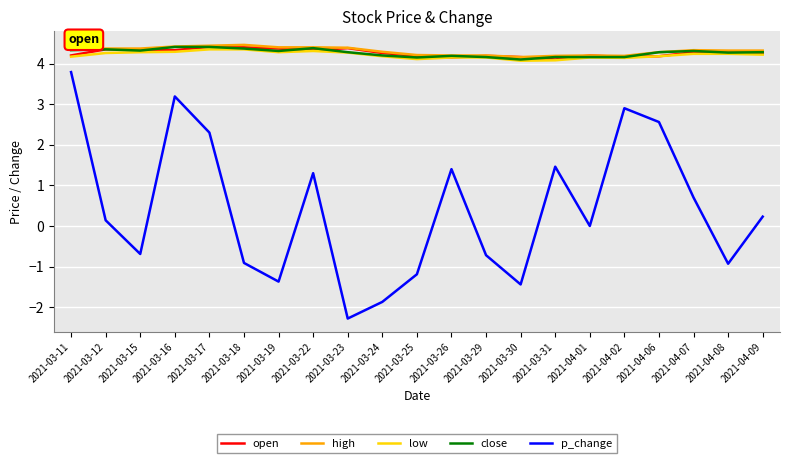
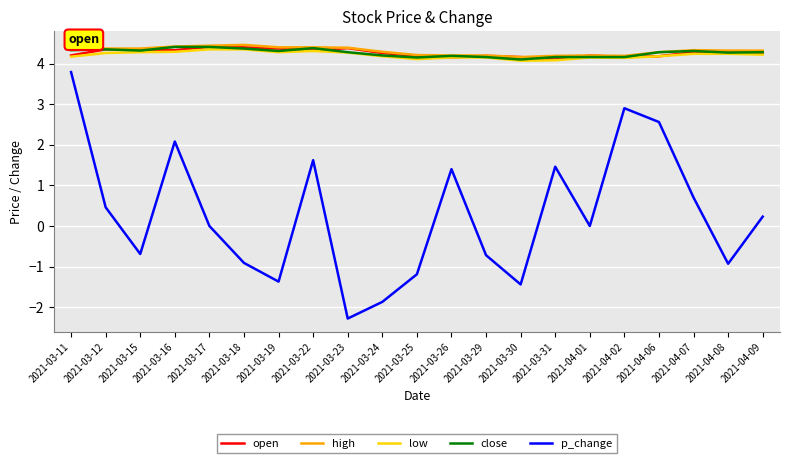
p_change, 2021-03-12: 0.1 -> 0.5
p_change, 2021-03-16: 3.2 -> 2.1
p_change, 2021-03-17: 2.3 -> 0.0
p_change, 2021-03-22: 1.3 -> 1.6
